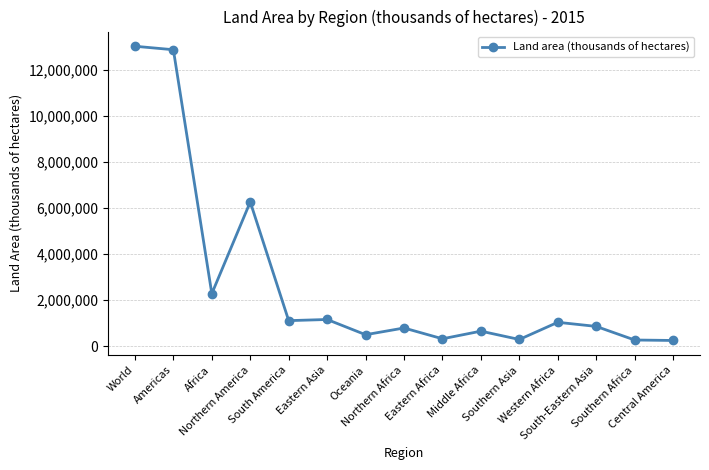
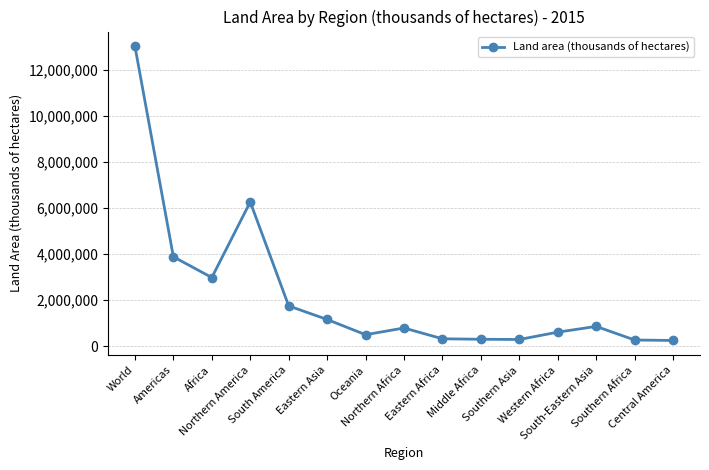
Americas: 12,900,000 -> 3,900,000
Africa: 2,300,000 -> 3,000,000
South America: 1,100,000 -> 1,700,000
Middle Africa: 600,000 -> 300,000
Western Africa: 1,000,000 -> 600,000
